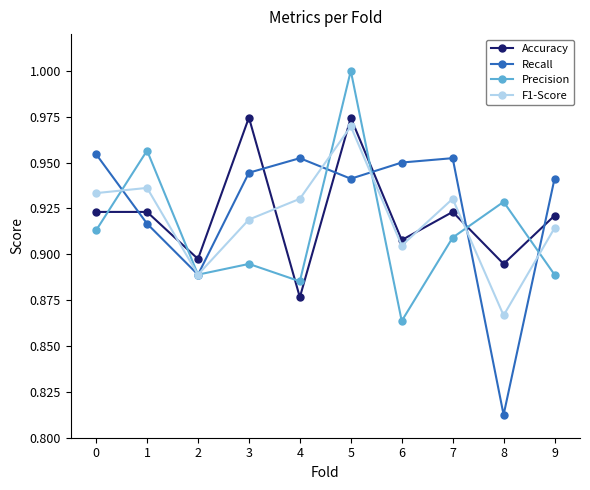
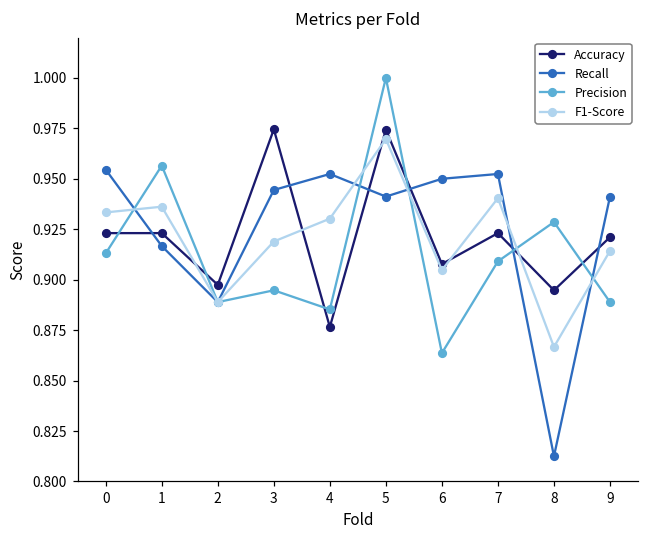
F1-Score, 7: 0.930 -> 0.940
